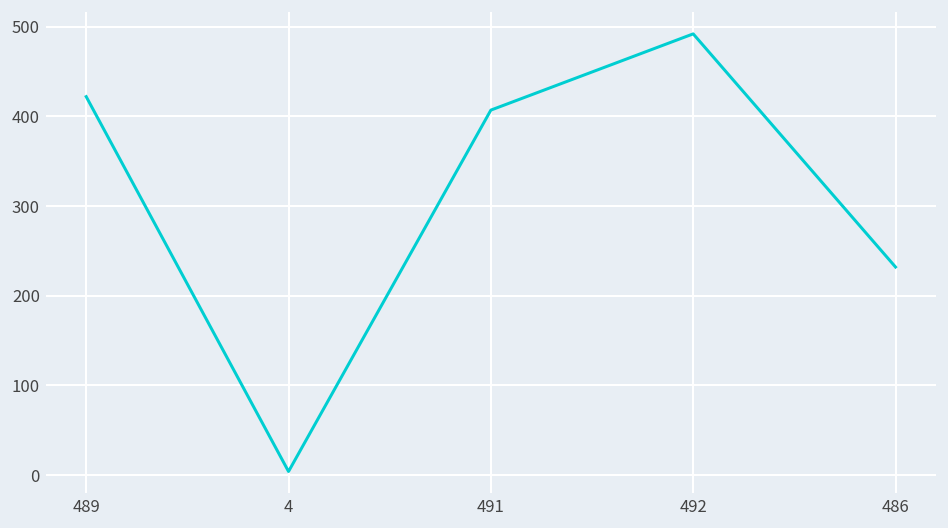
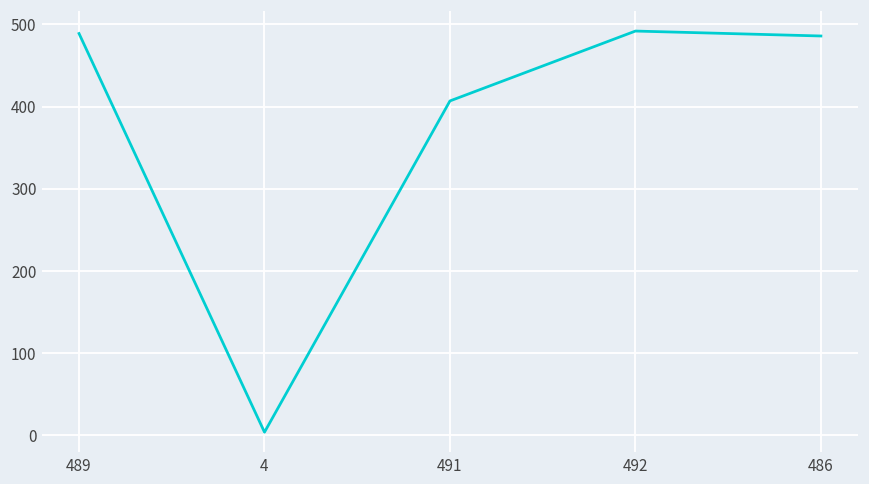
489: 420 -> 490
486: 230 -> 490
